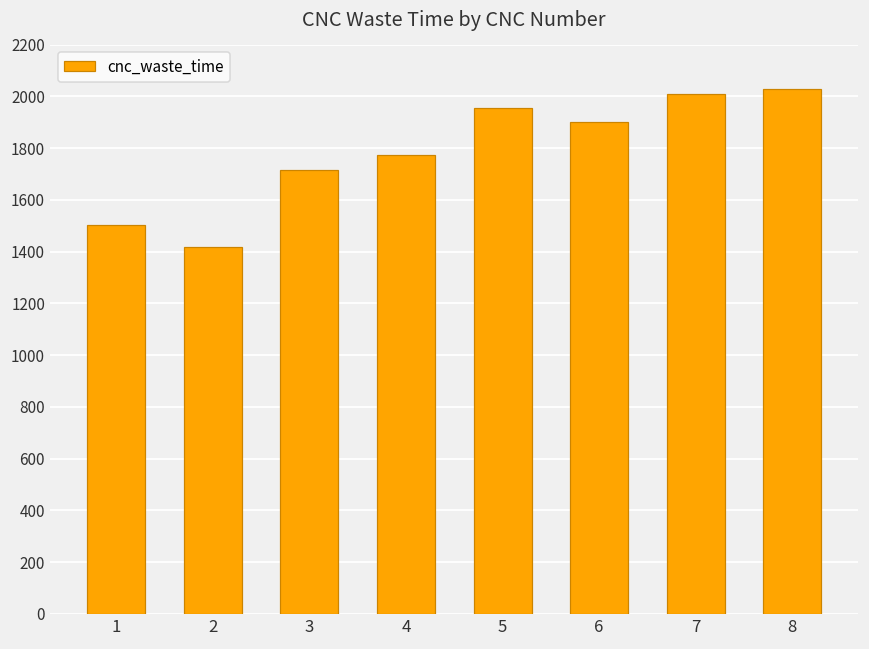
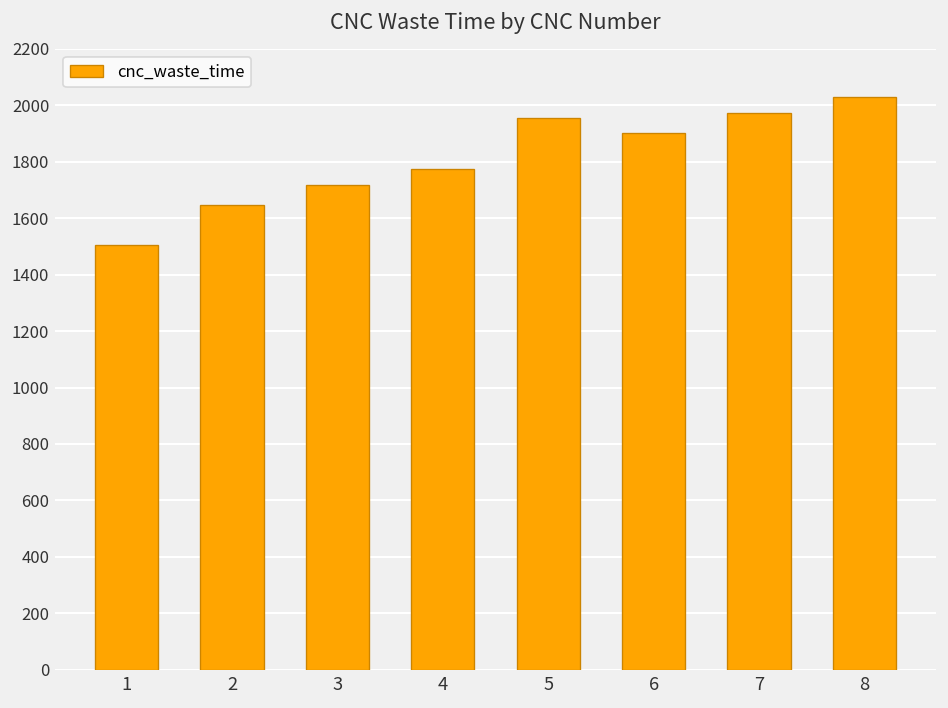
2: 1420 -> 1650
7: 2010 -> 1970
